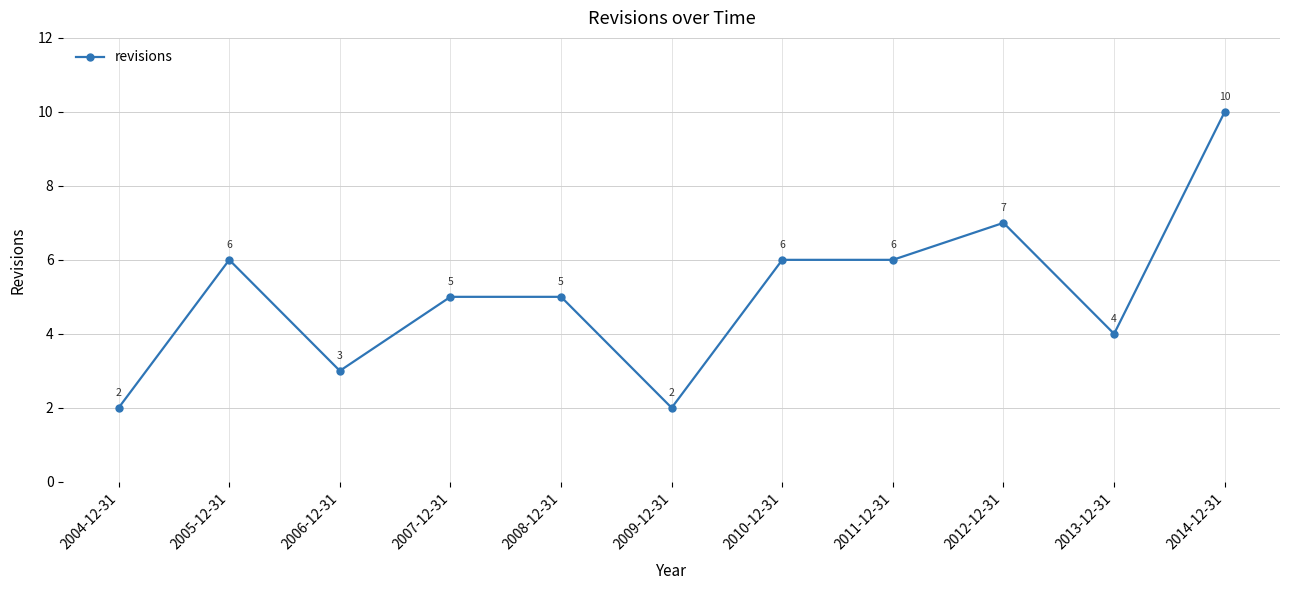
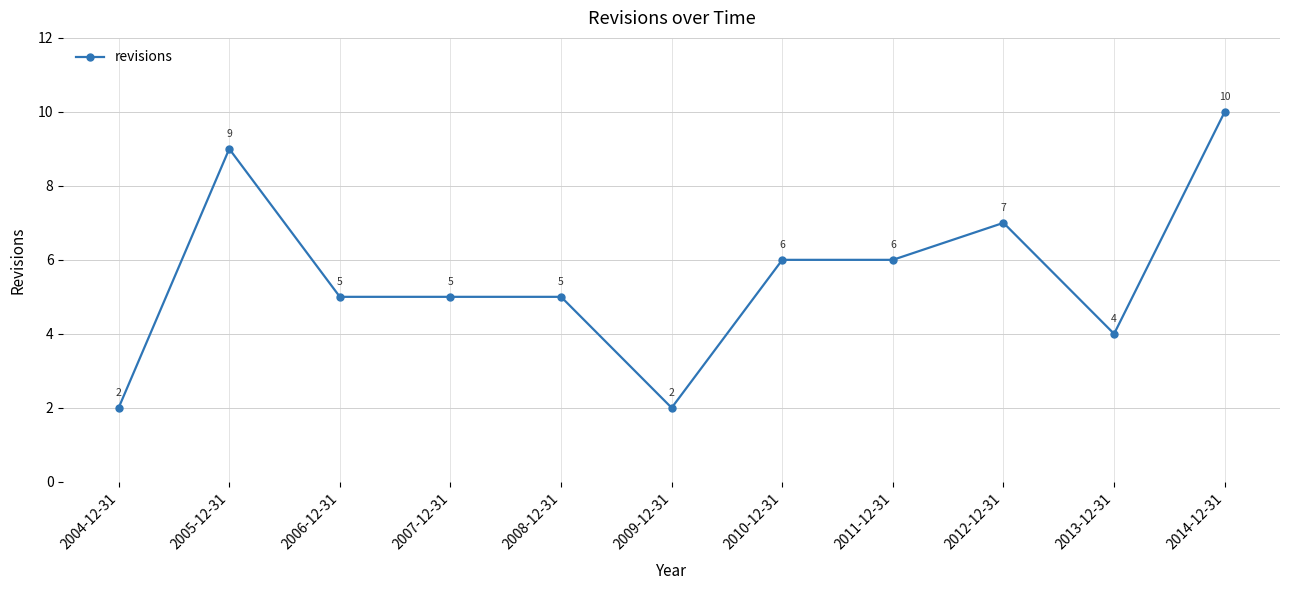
2005-12-31: 6 -> 9
2006-12-31: 3 -> 5
